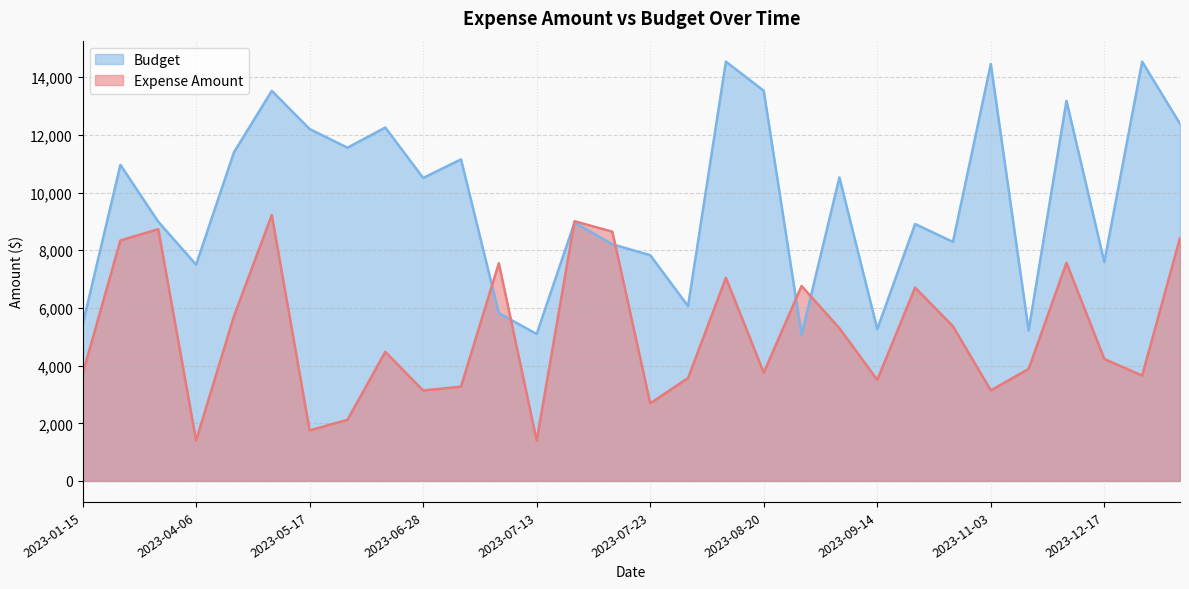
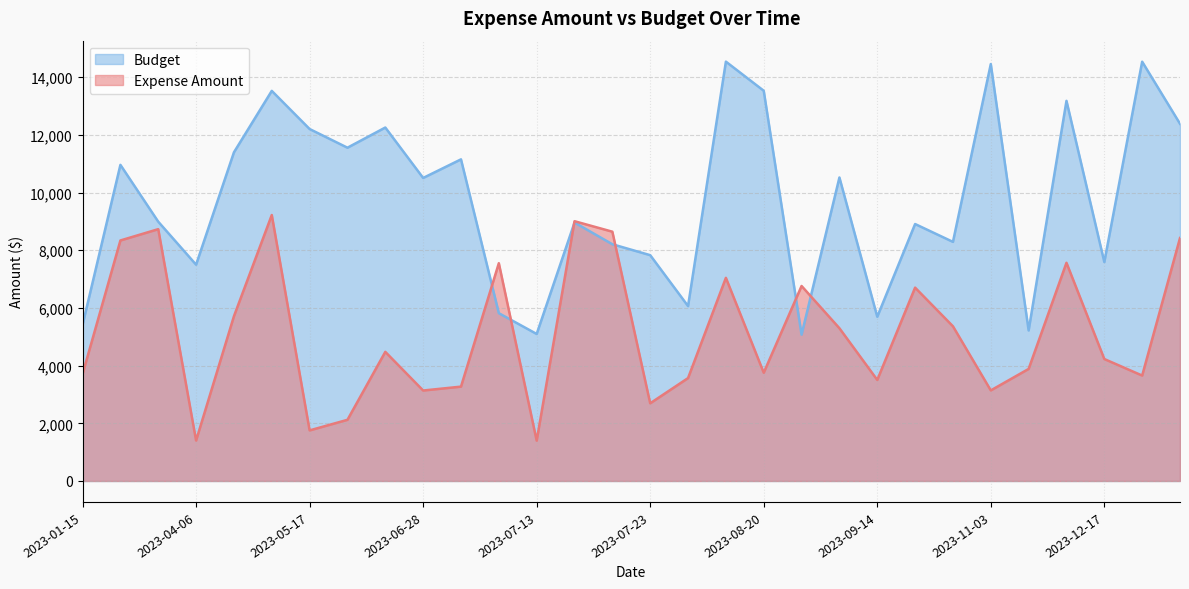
Budget, 2023-09-14: 5,300 -> 5,700
